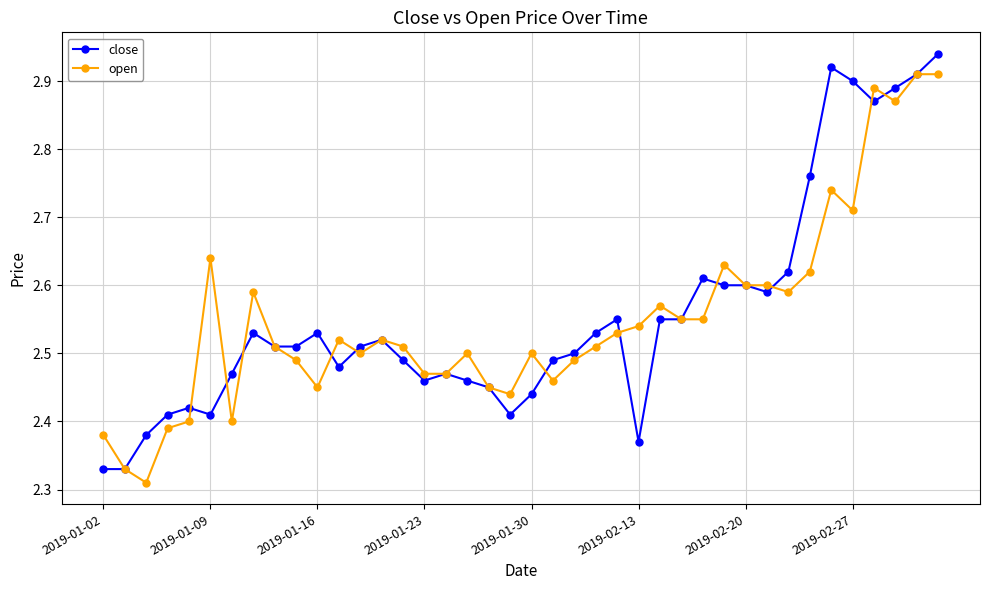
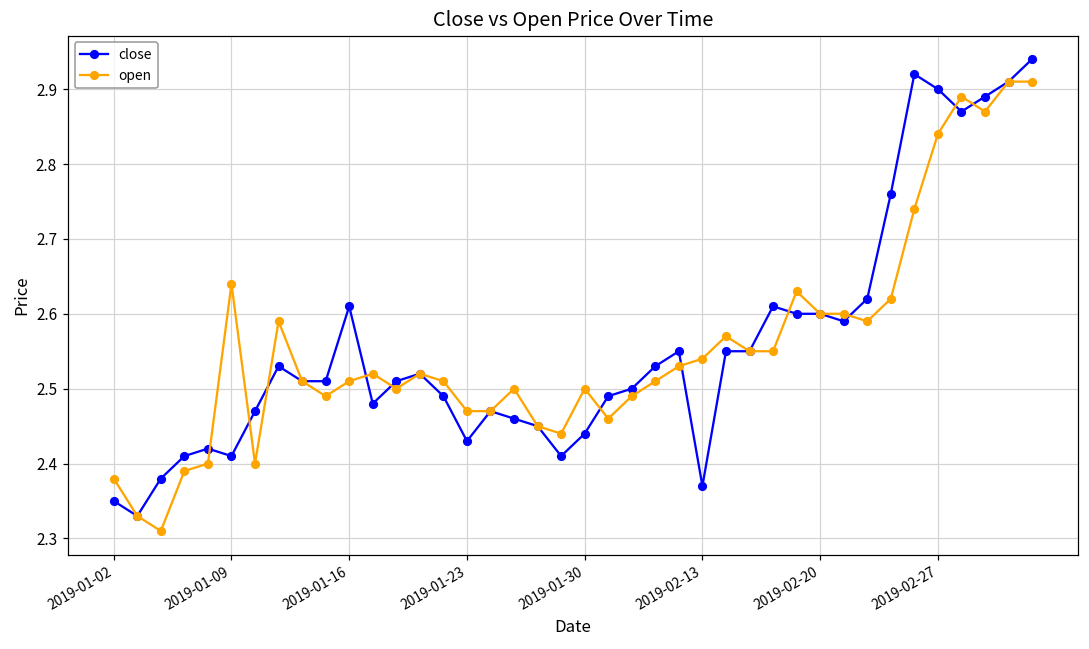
close, 2019-01-02: 2.33 -> 2.35
close, 2019-01-16: 2.53 -> 2.61
open, 2019-01-16: 2.45 -> 2.51
close, 2019-01-23: 2.46 -> 2.43
open, 2019-02-27: 2.71 -> 2.84
